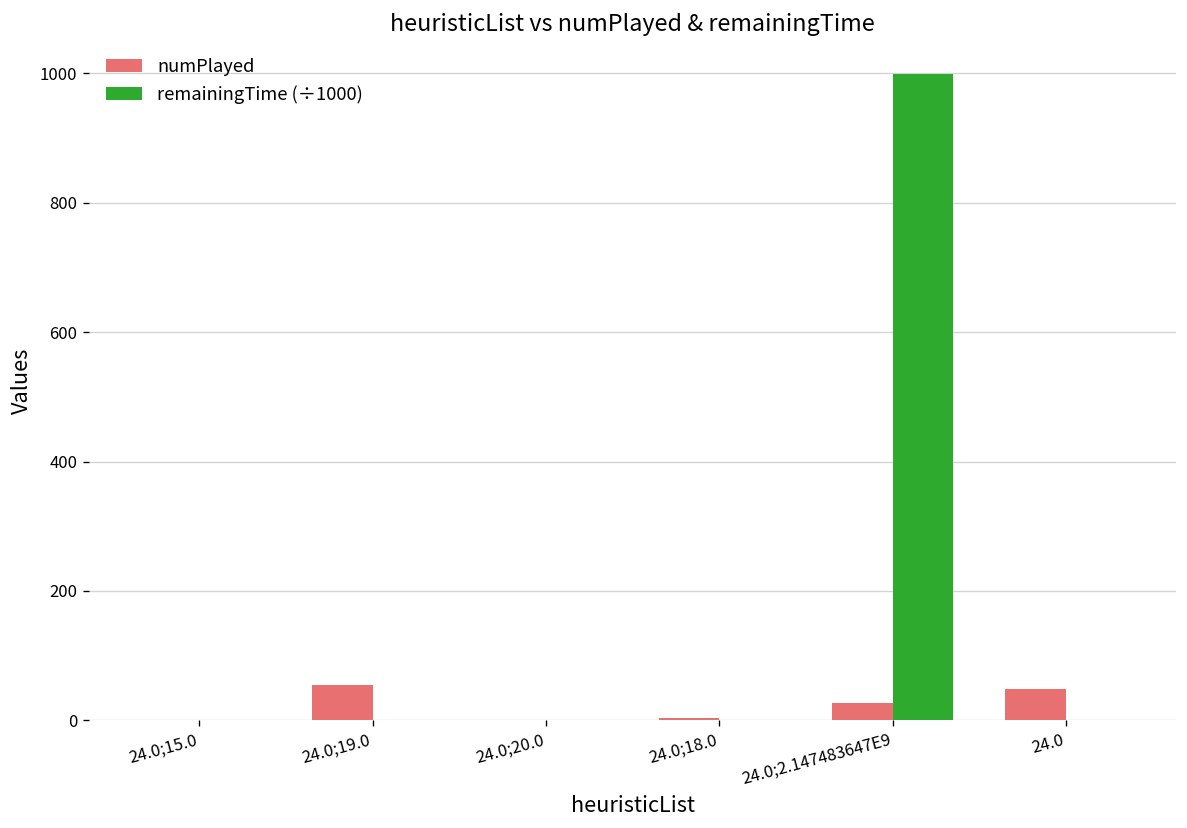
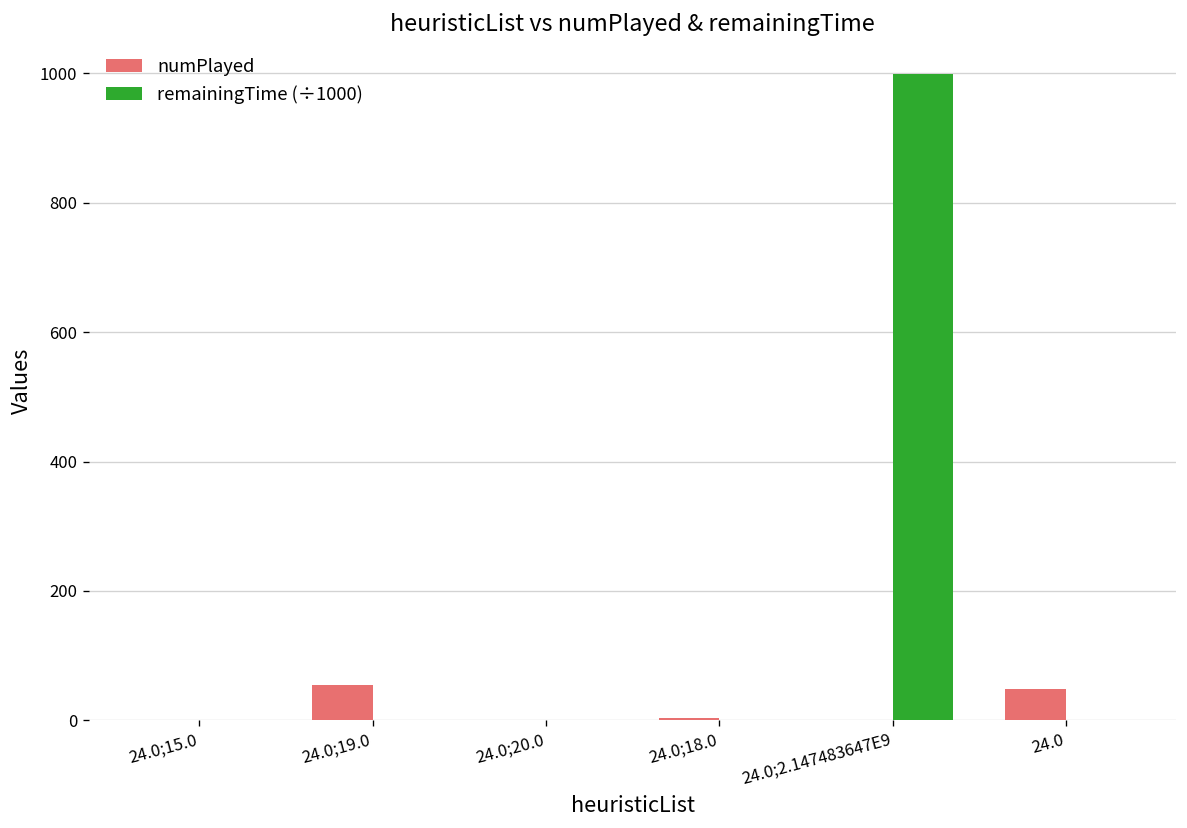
numPlayed, 24.0;2.147483647E9: 30 -> 0
